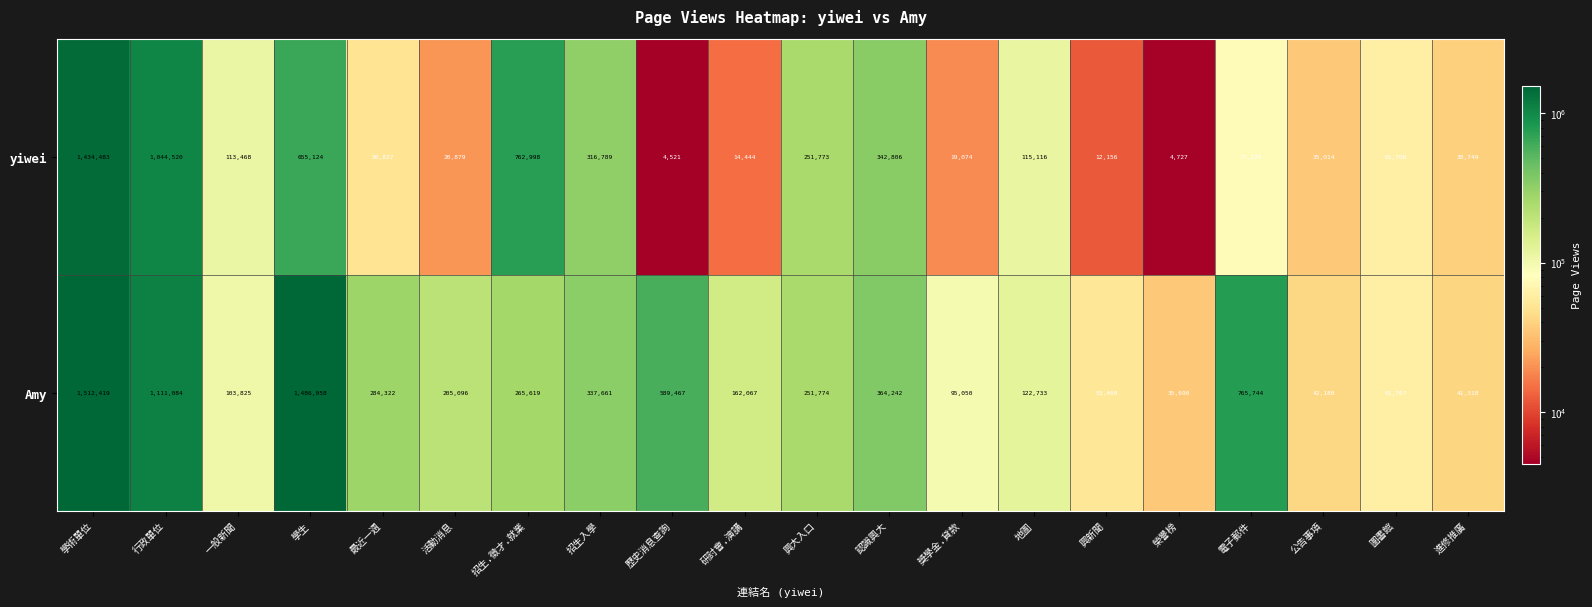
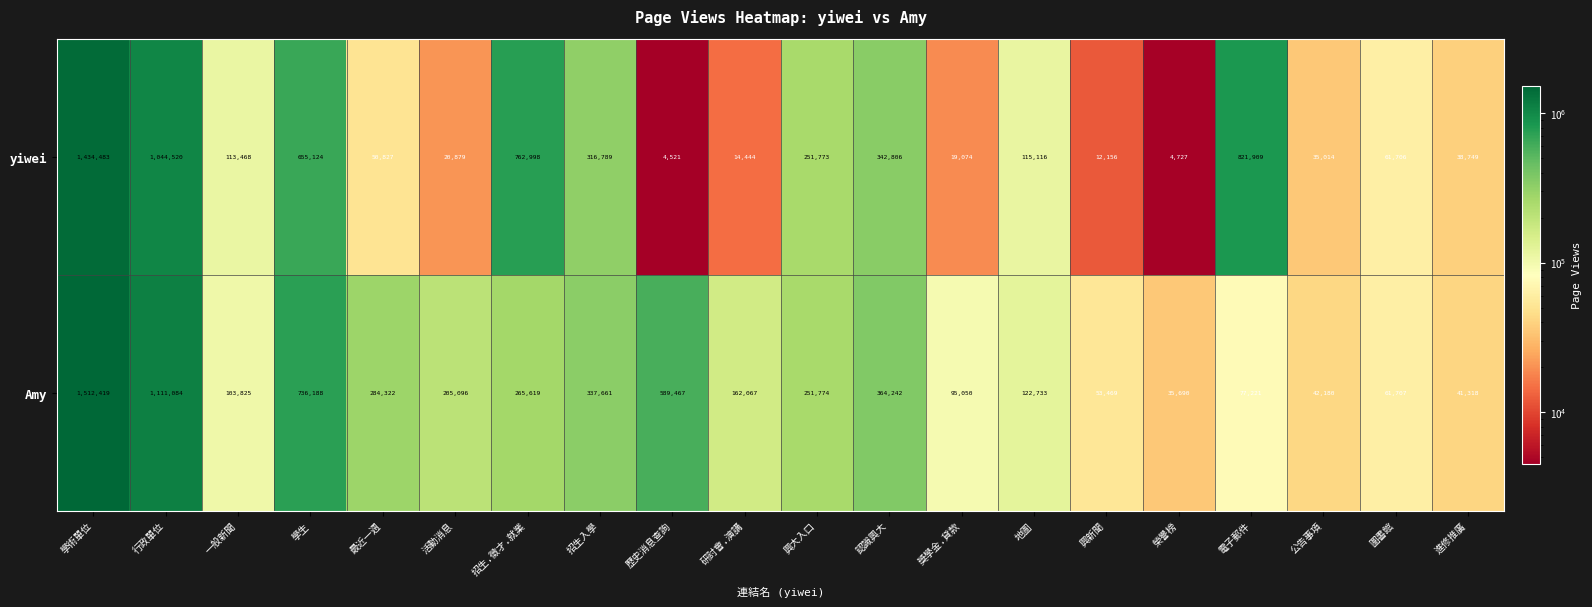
yiwei, 電子郵件: 77,220 -> 821,909
Amy, 學生: 1,486,058 -> 736,188
Amy, 電子郵件: 765,744 -> 77,221
